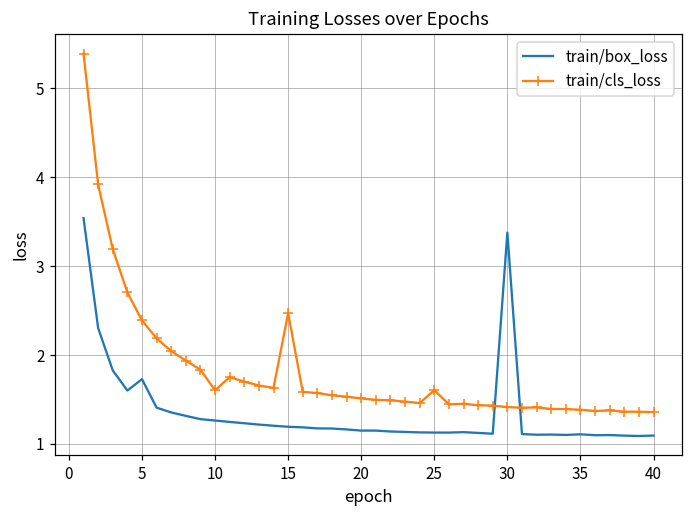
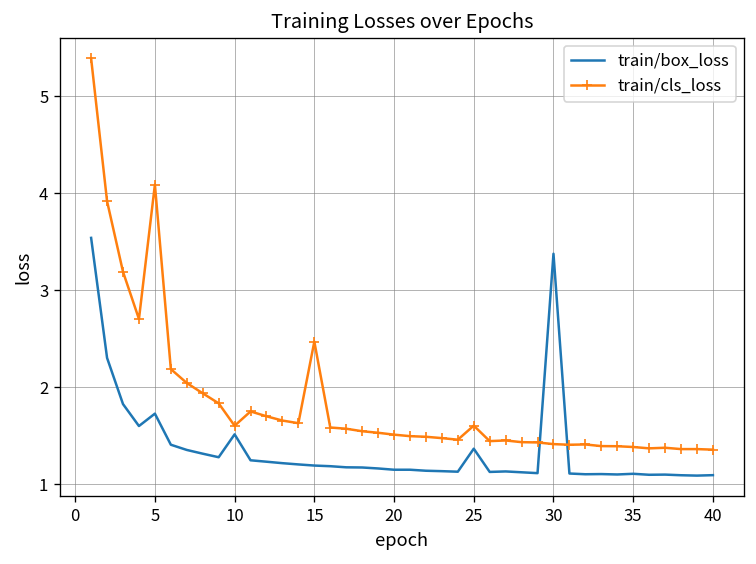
train/cls_loss, 5: 2.4 -> 4.1
train/box_loss, 10: 1.3 -> 1.5
train/box_loss, 25: 1.1 -> 1.4
